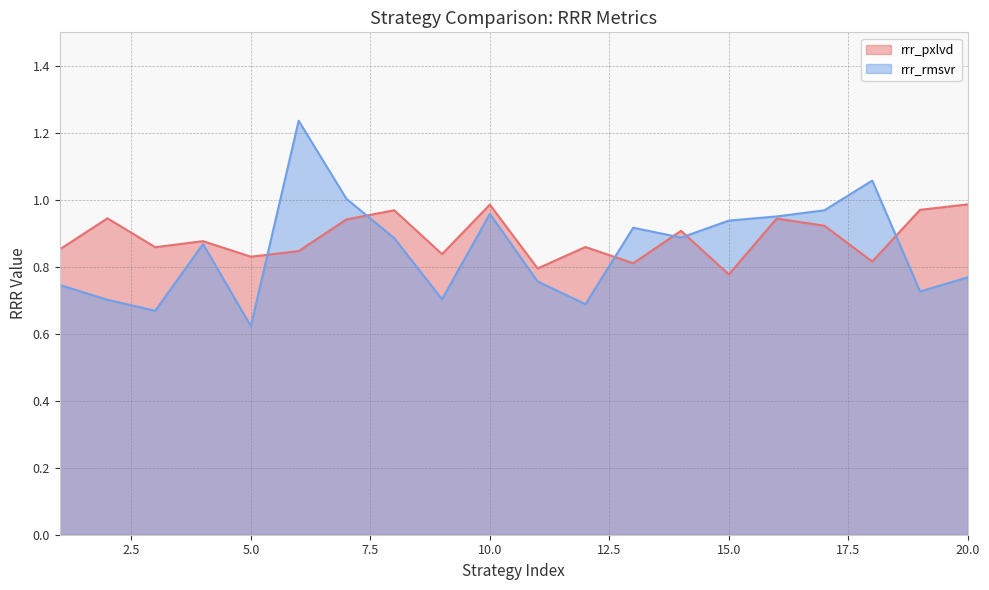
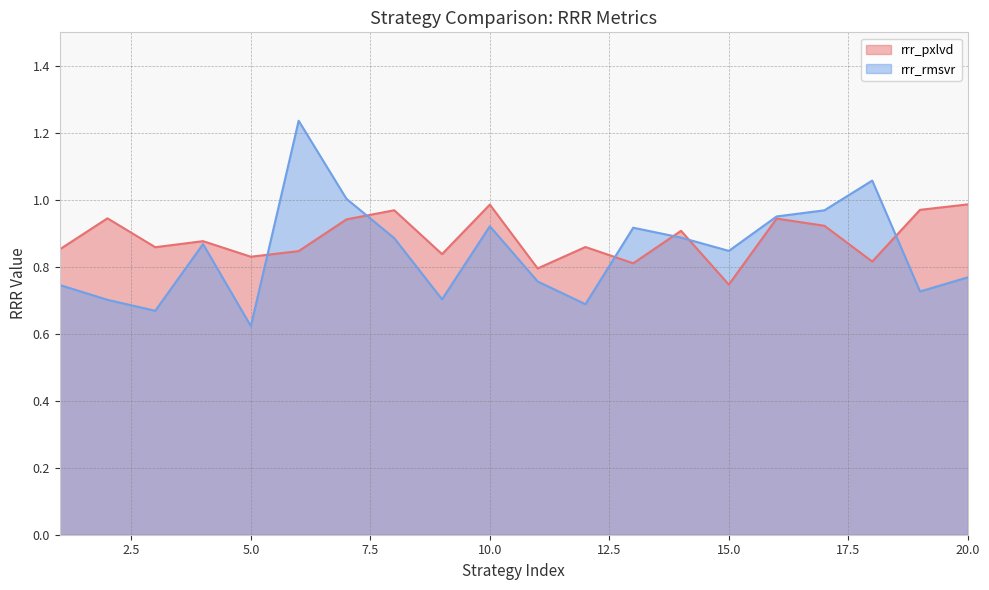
rrr_rmsvr, 10.0: 0.96 -> 0.92
rrr_pxlvd, 15.0: 0.78 -> 0.75
rrr_rmsvr, 15.0: 0.94 -> 0.85
